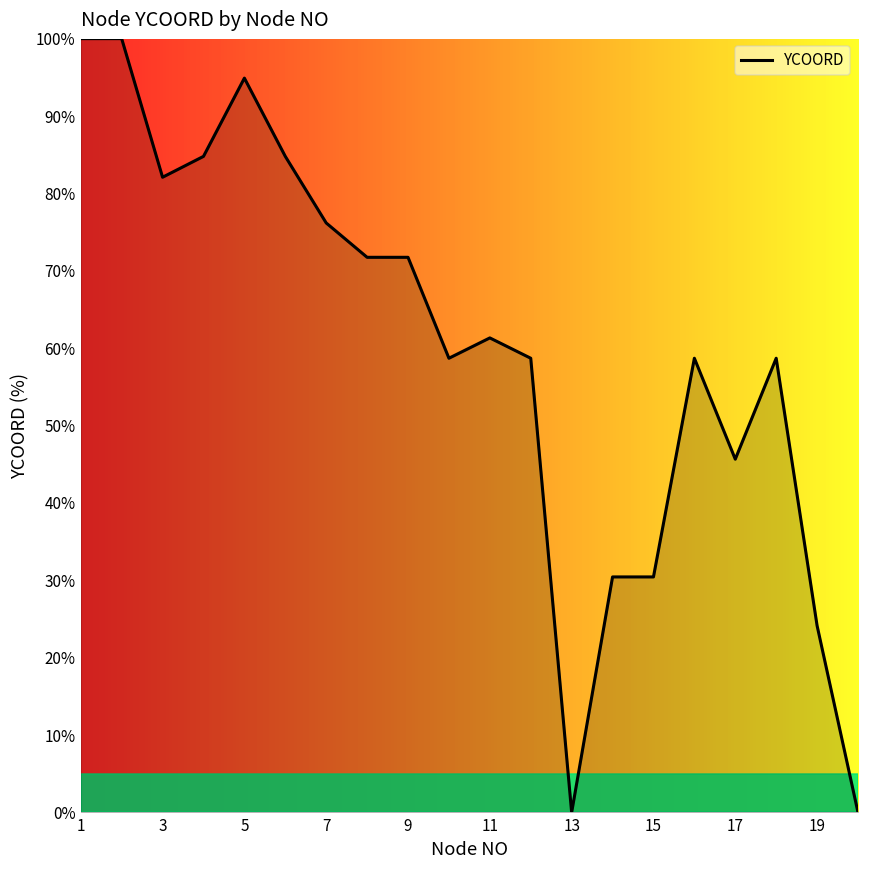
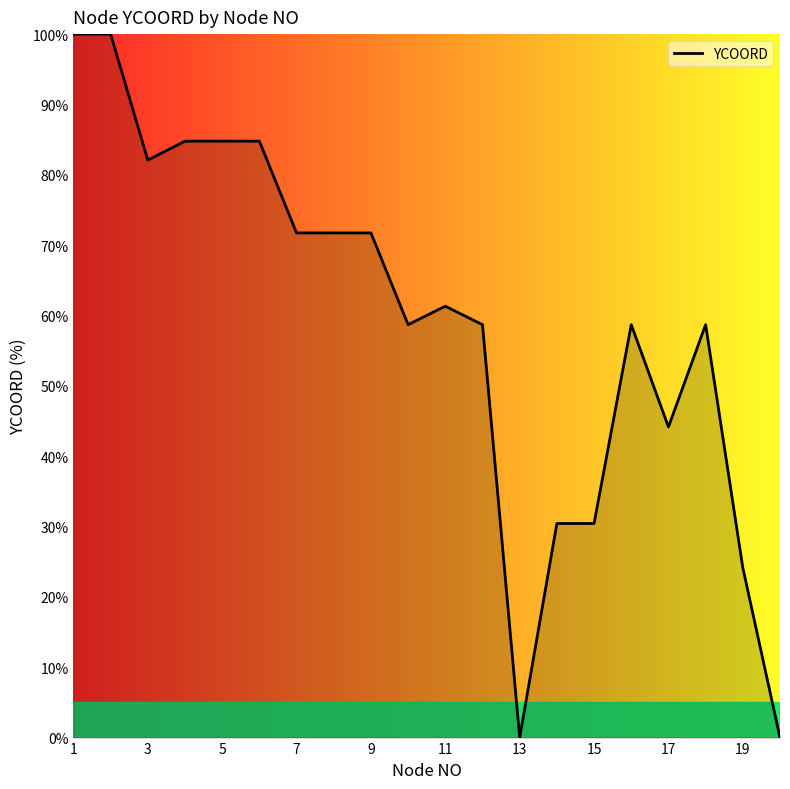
5: 95% -> 85%
7: 76% -> 72%
17: 46% -> 44%
